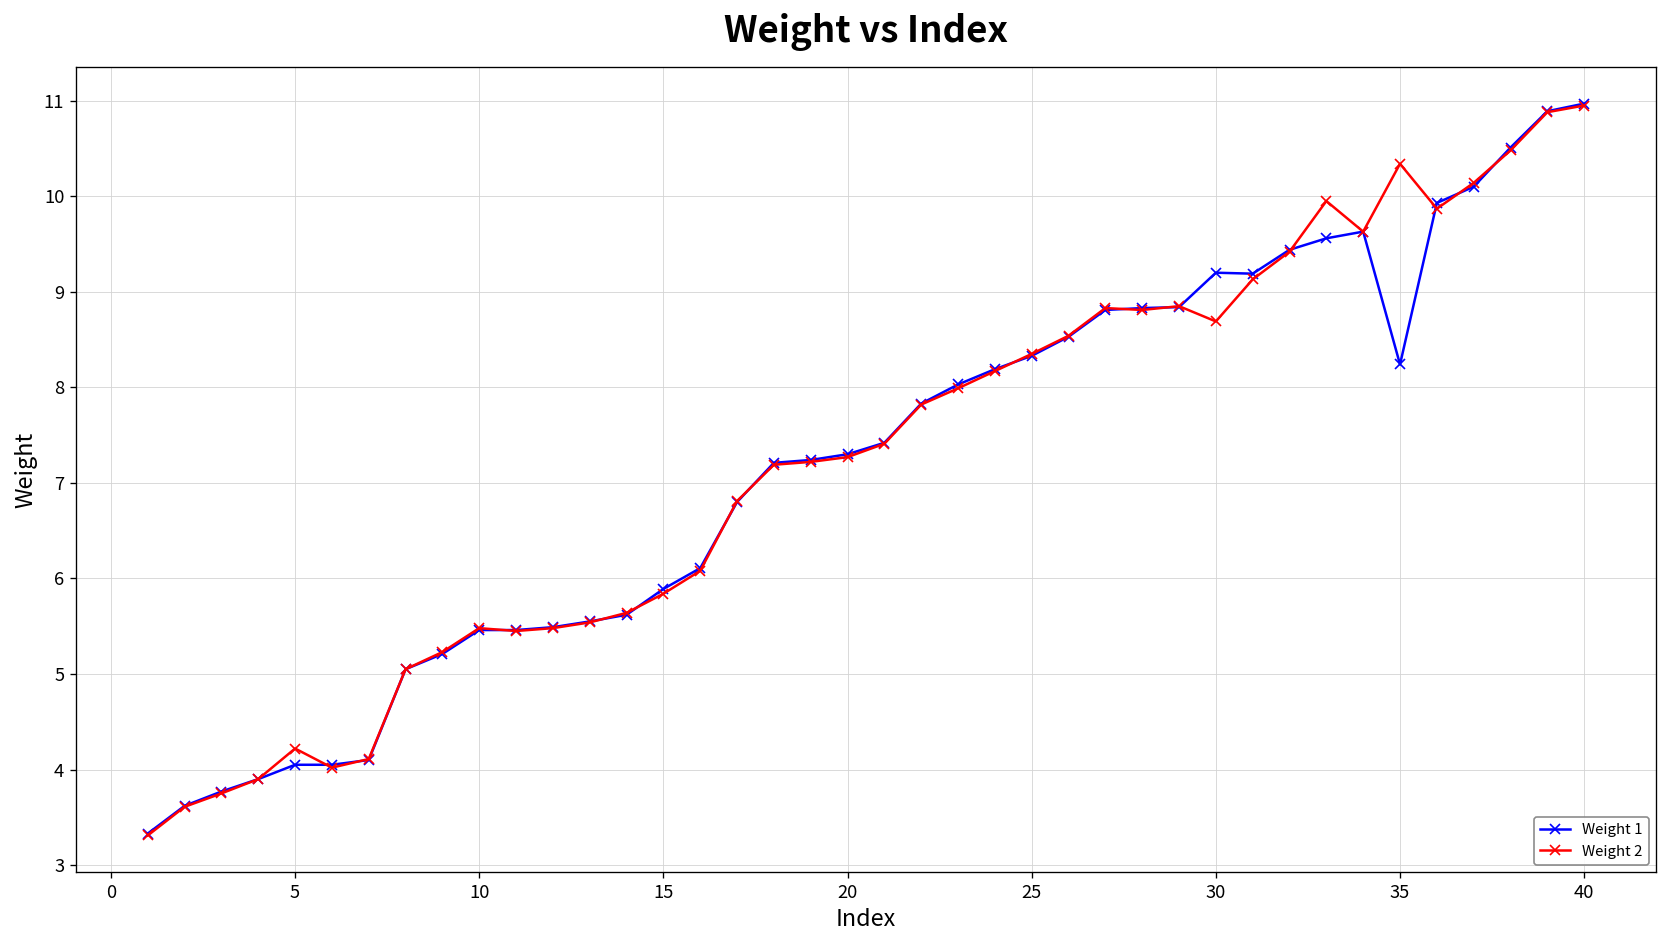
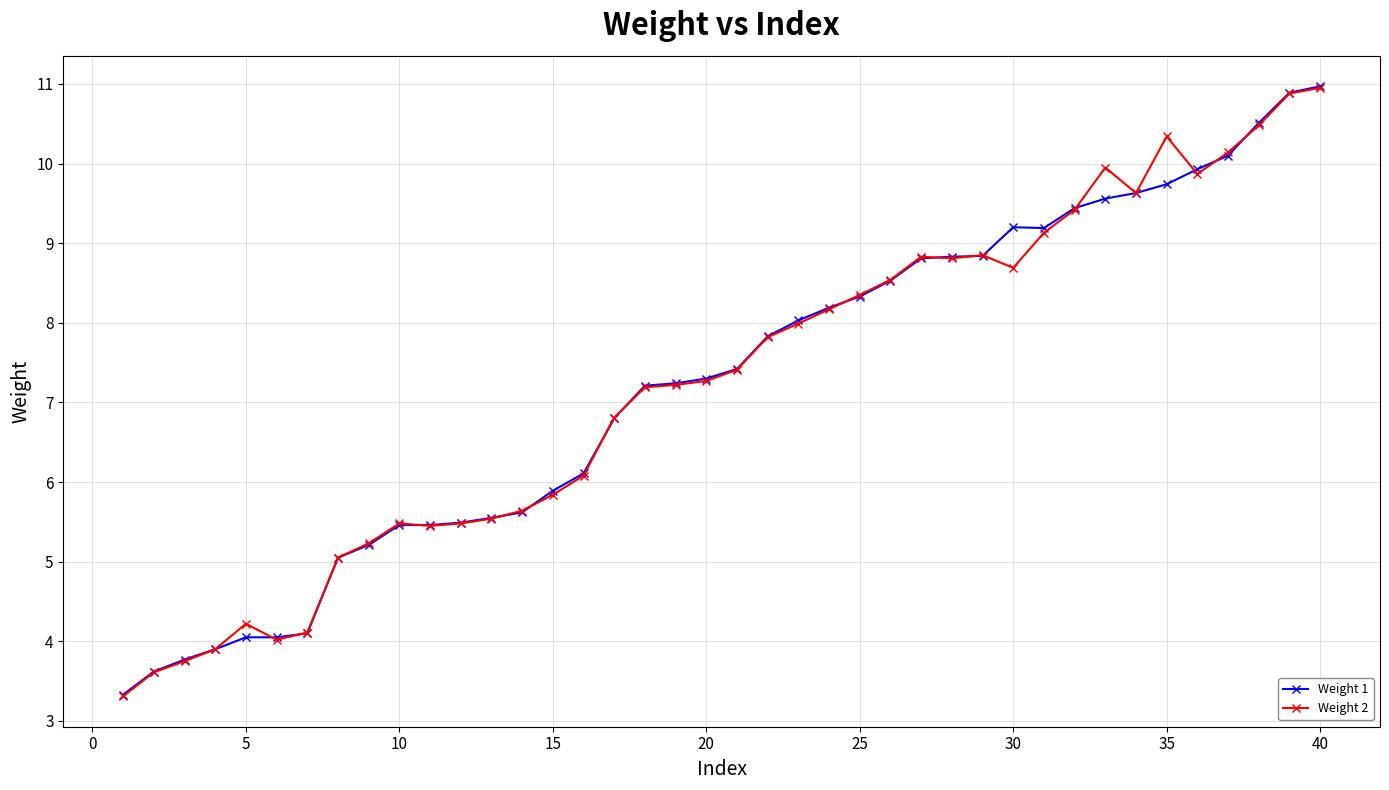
Weight 1, 35: 8.2 -> 9.7
